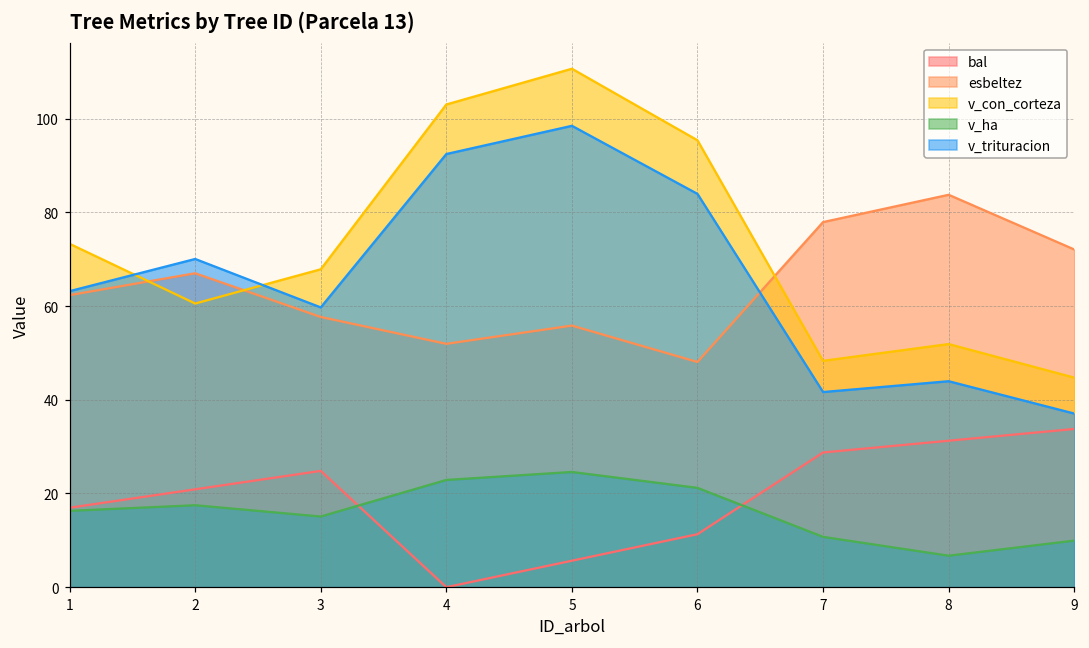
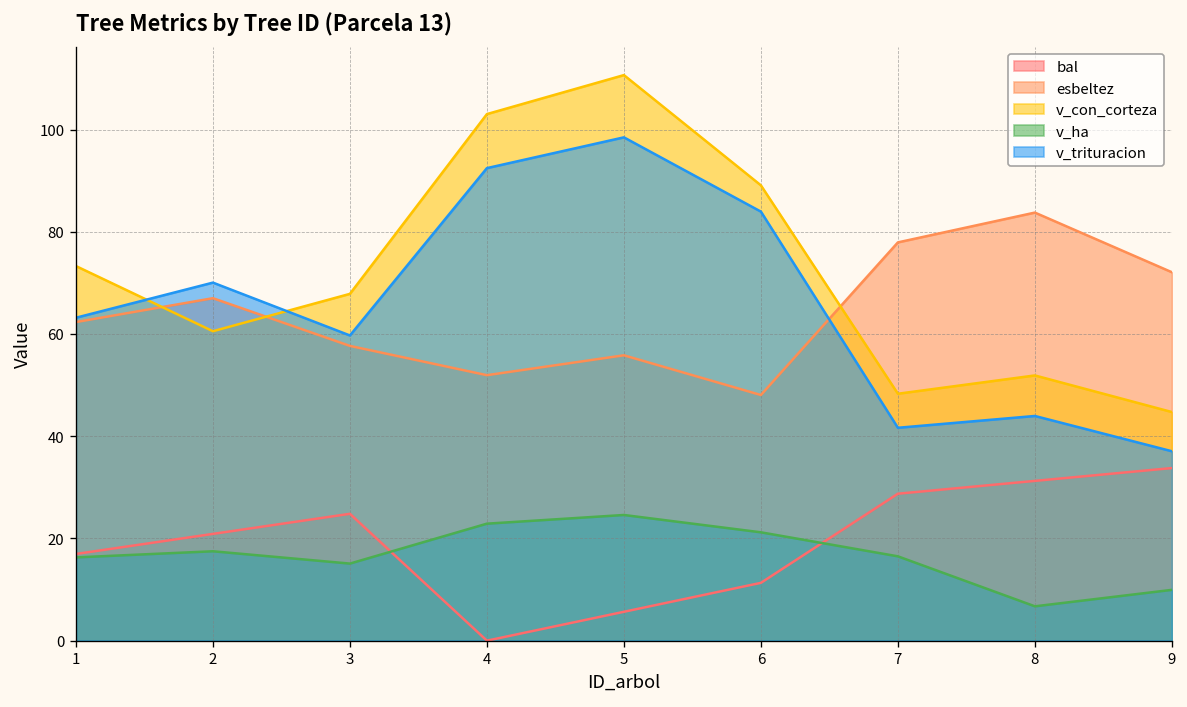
v_con_corteza, 6: 95 -> 89
v_ha, 7: 11 -> 17
